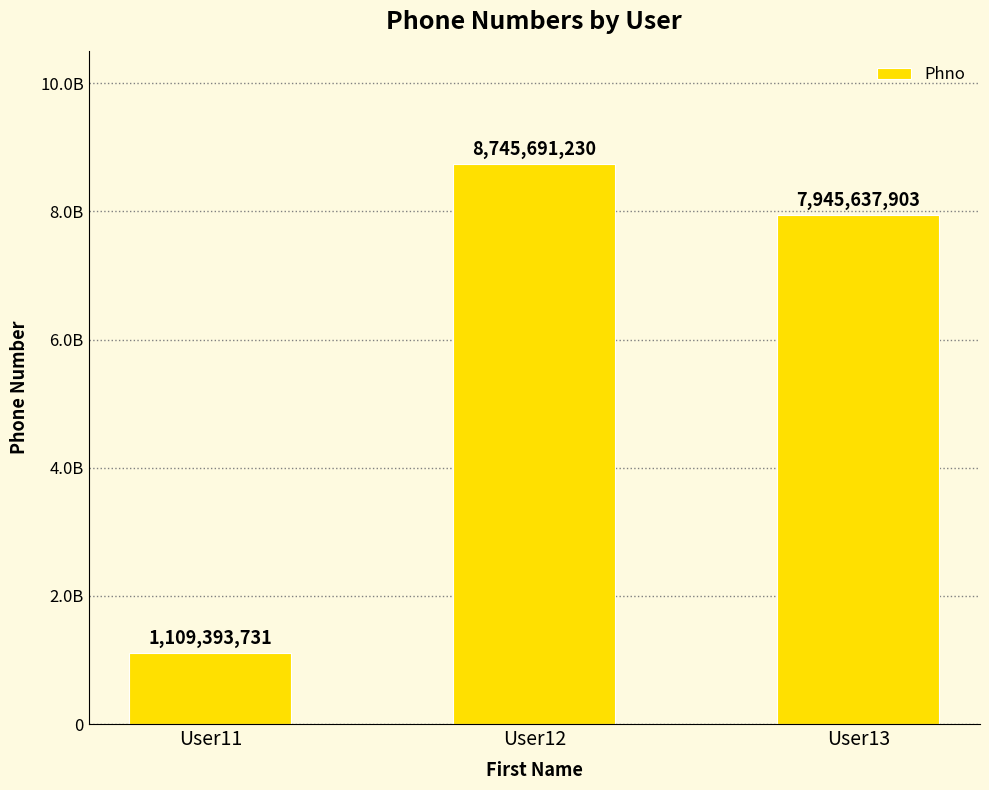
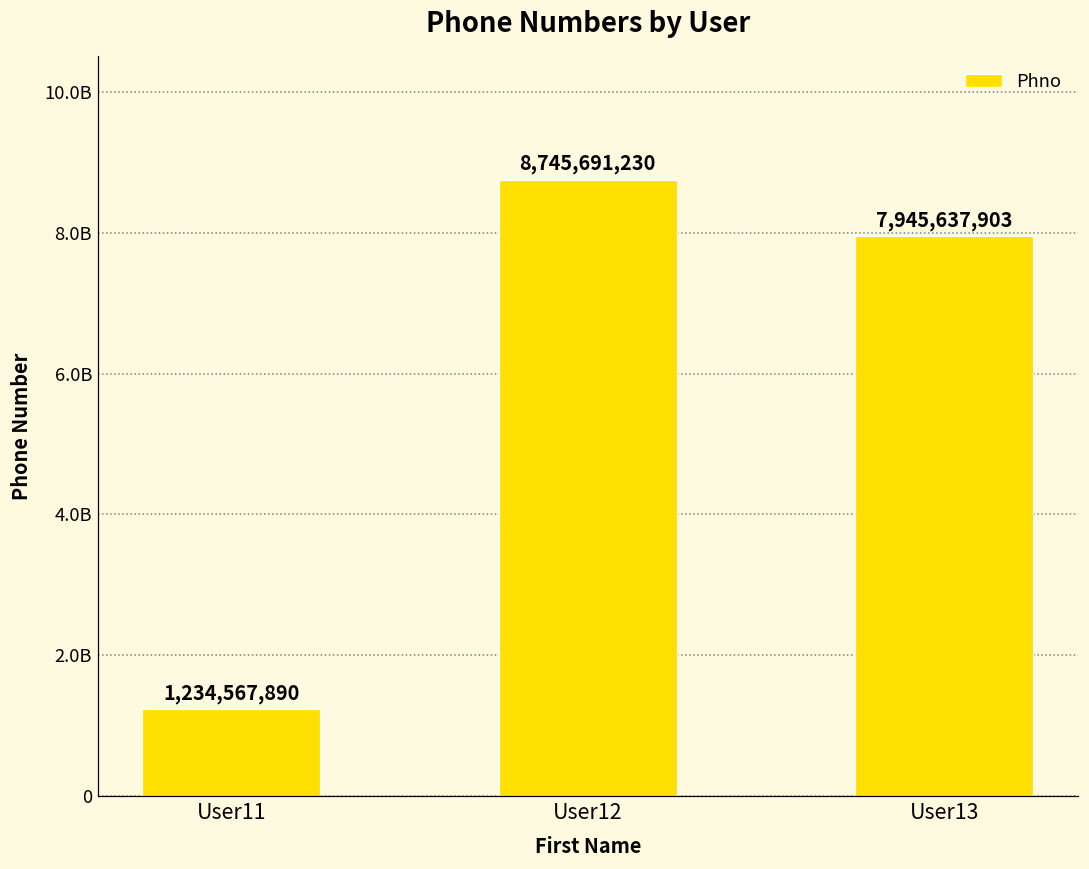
User11: 1,109,393,731 -> 1,234,567,890
